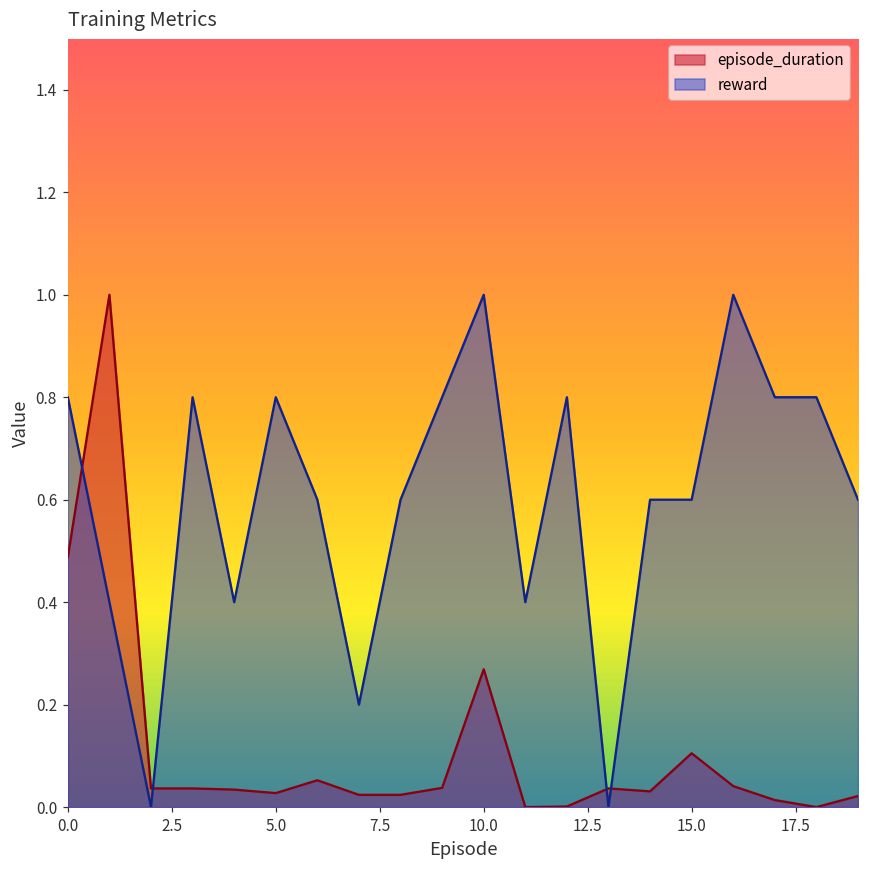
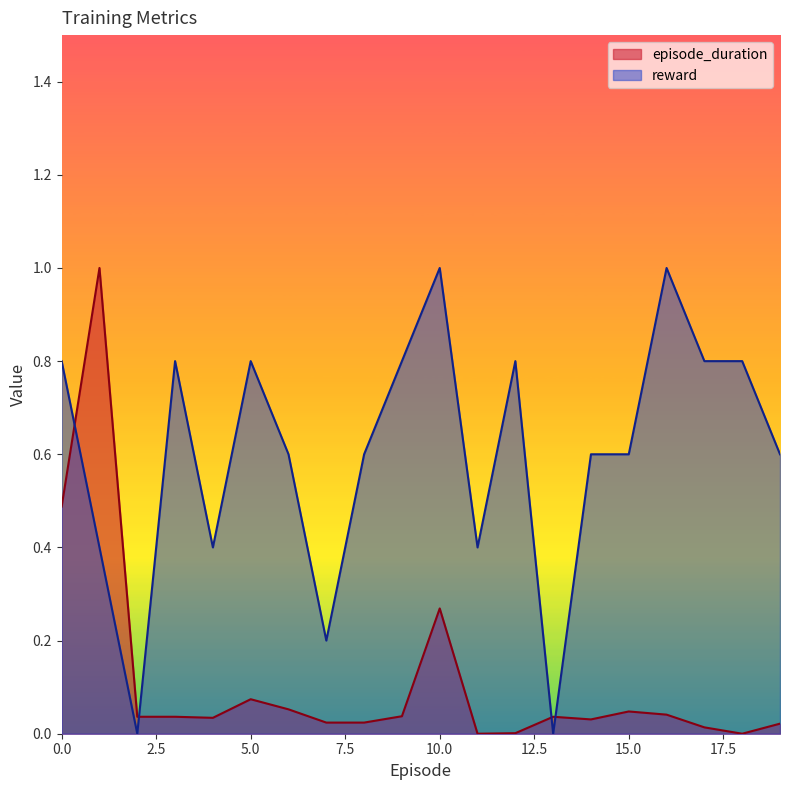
episode_duration, 5.0: 0.03 -> 0.07
episode_duration, 15.0: 0.11 -> 0.05
